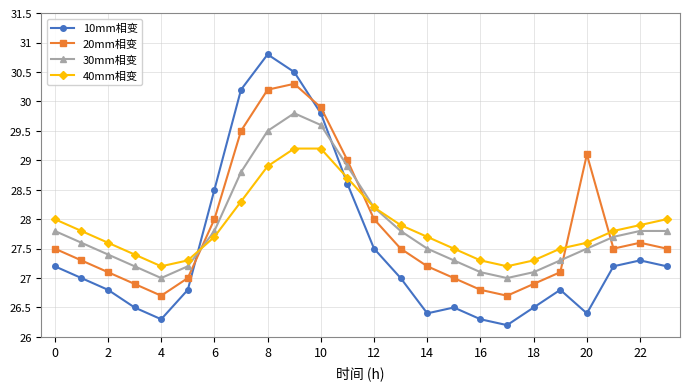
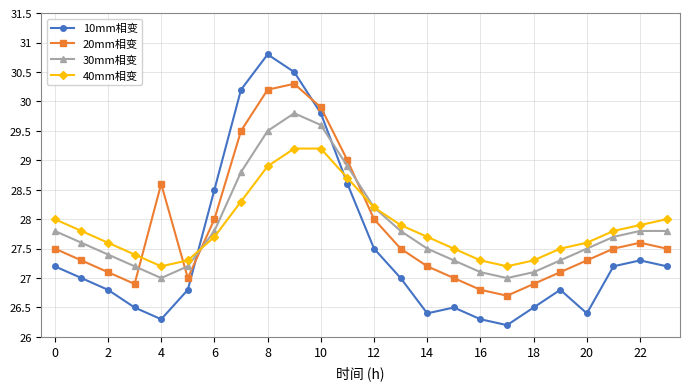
20mm相变, 4: 26.7 -> 28.6
20mm相变, 20: 29.1 -> 27.3
